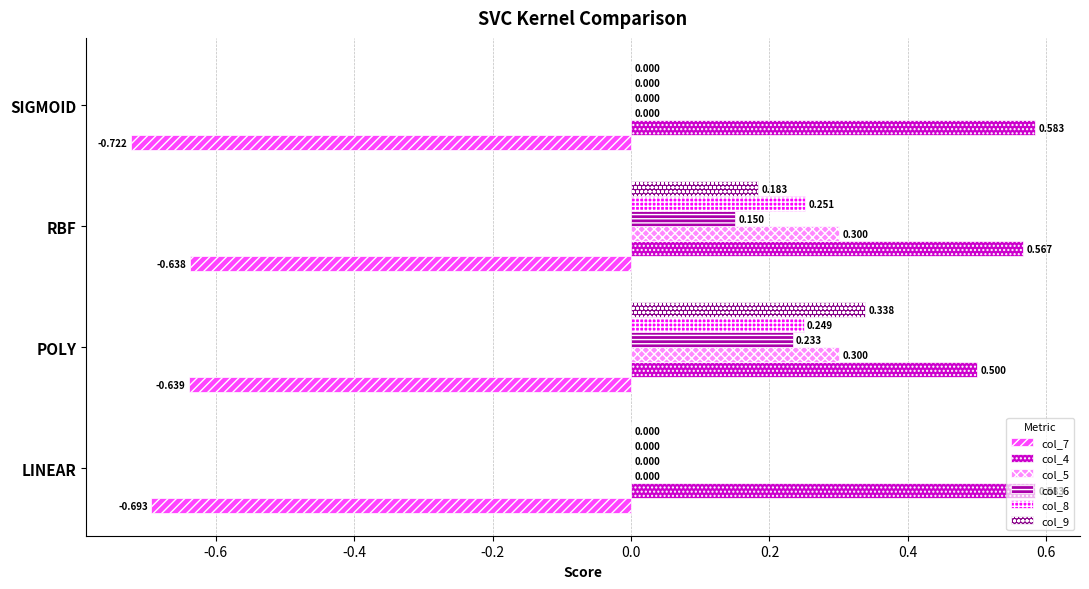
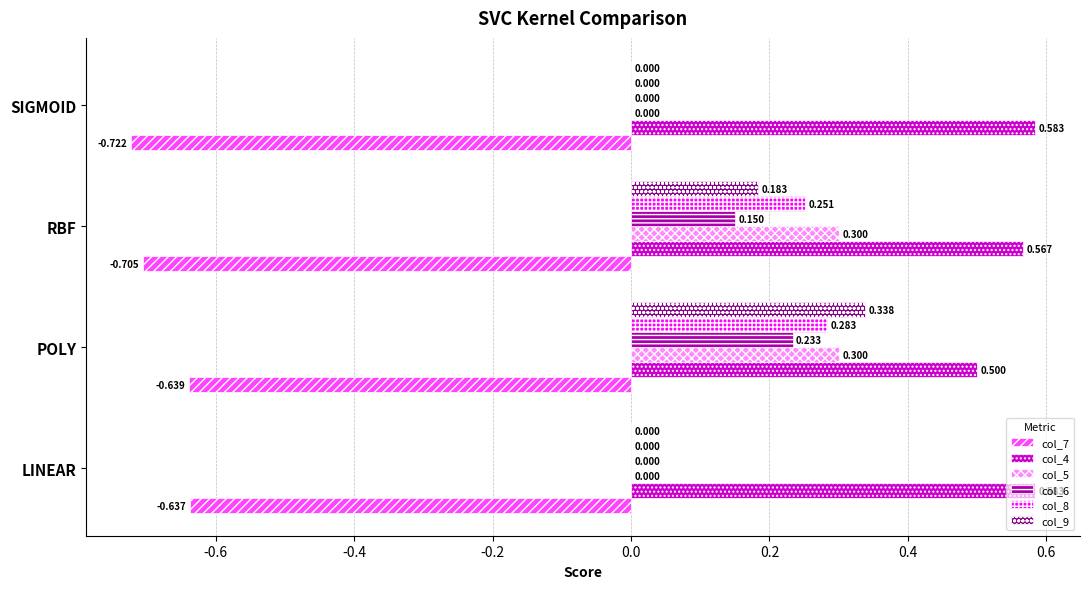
col_7, RBF: -0.638 -> -0.705
col_8, POLY: 0.249 -> 0.283
col_7, LINEAR: -0.693 -> -0.637
